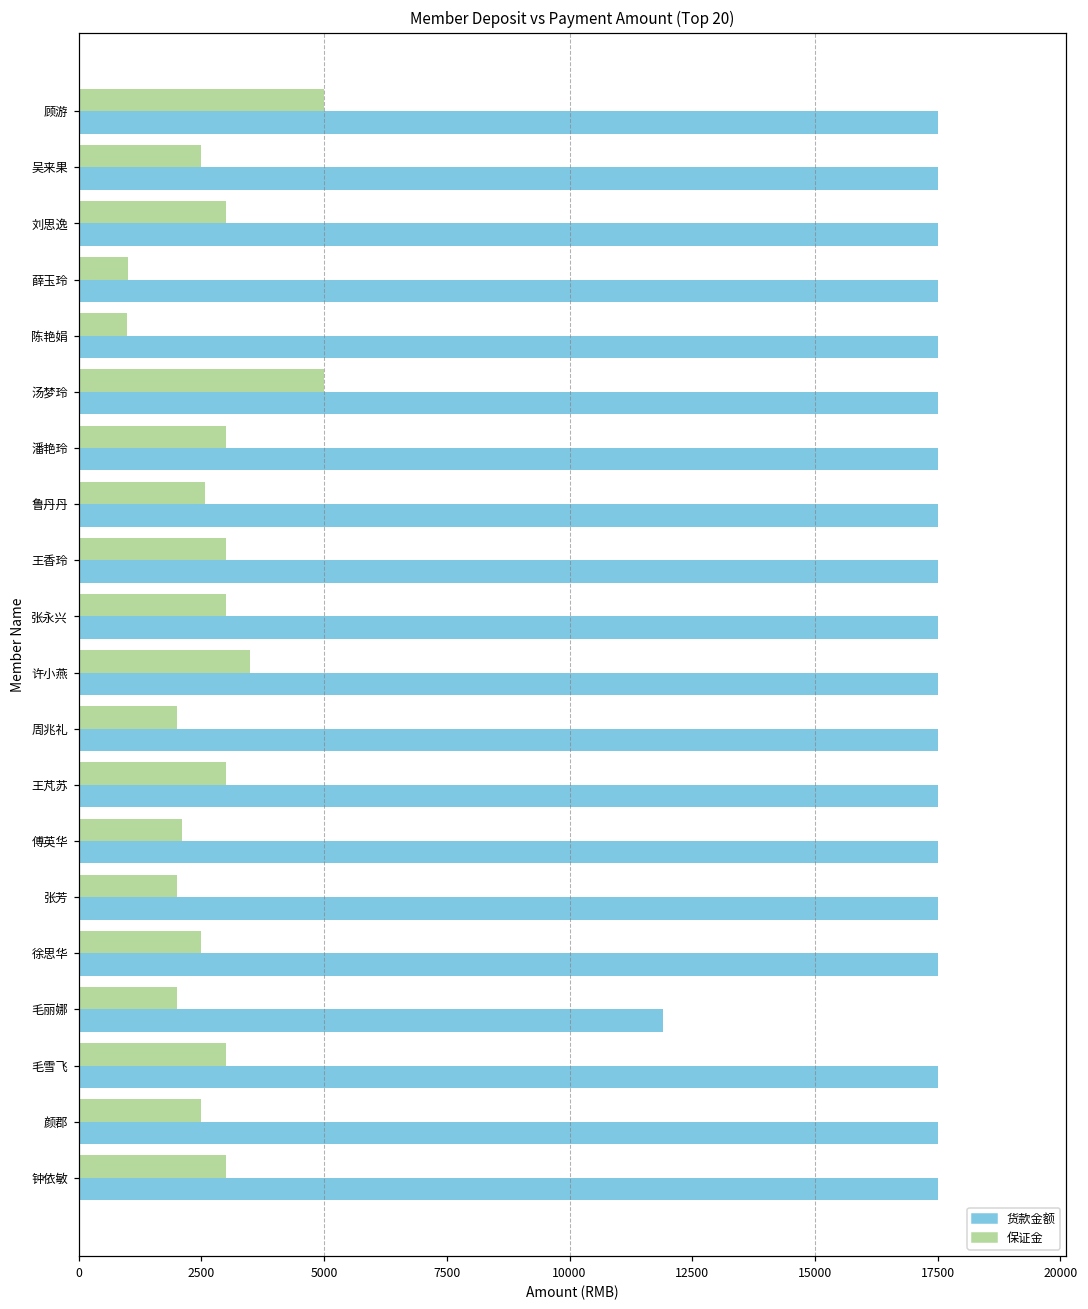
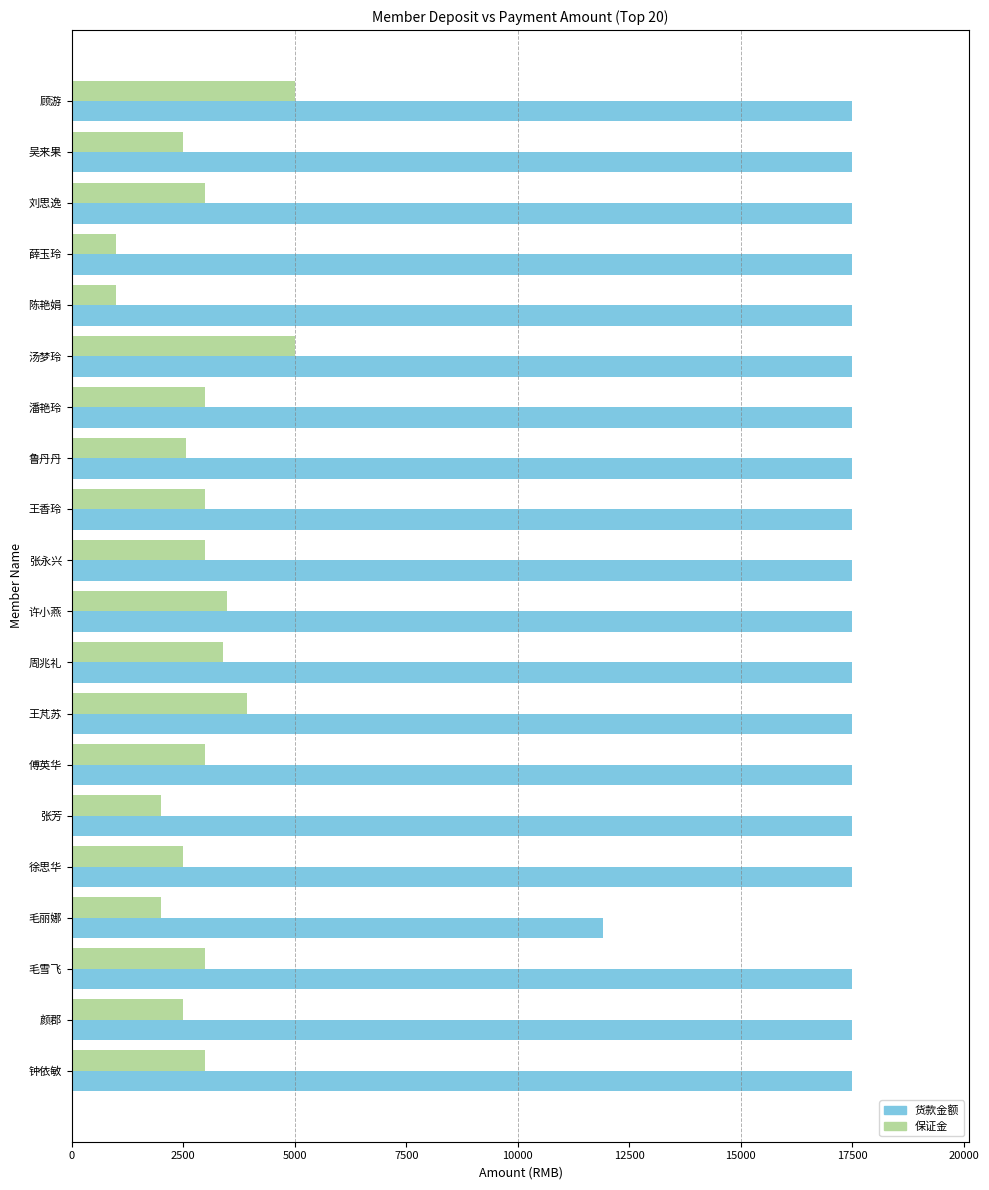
保证金, 周兆礼: 2000 -> 3400
保证金, 王芃苏: 3000 -> 3900
保证金, 傅英华: 2100 -> 3000
